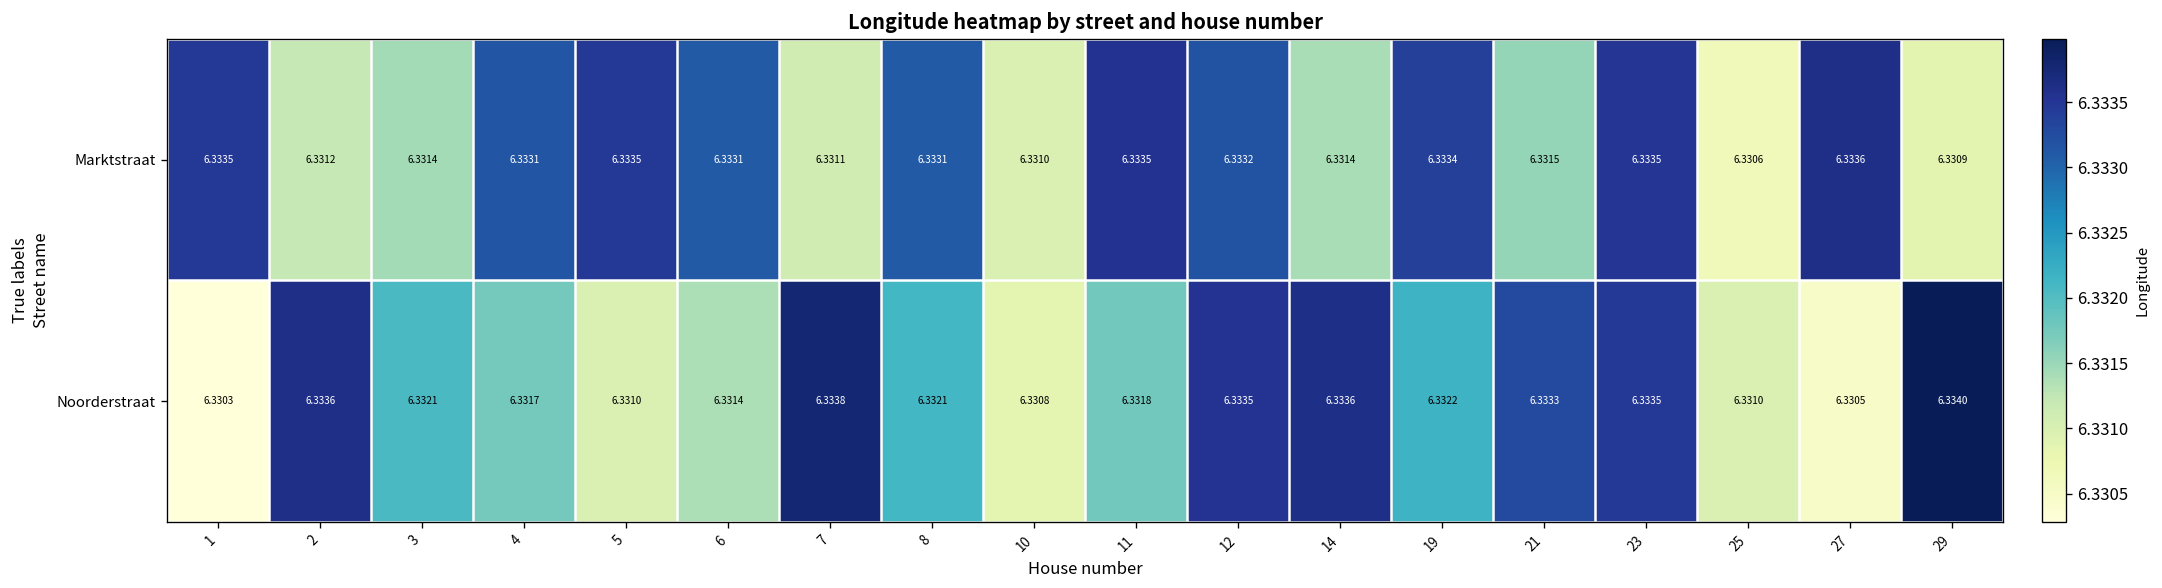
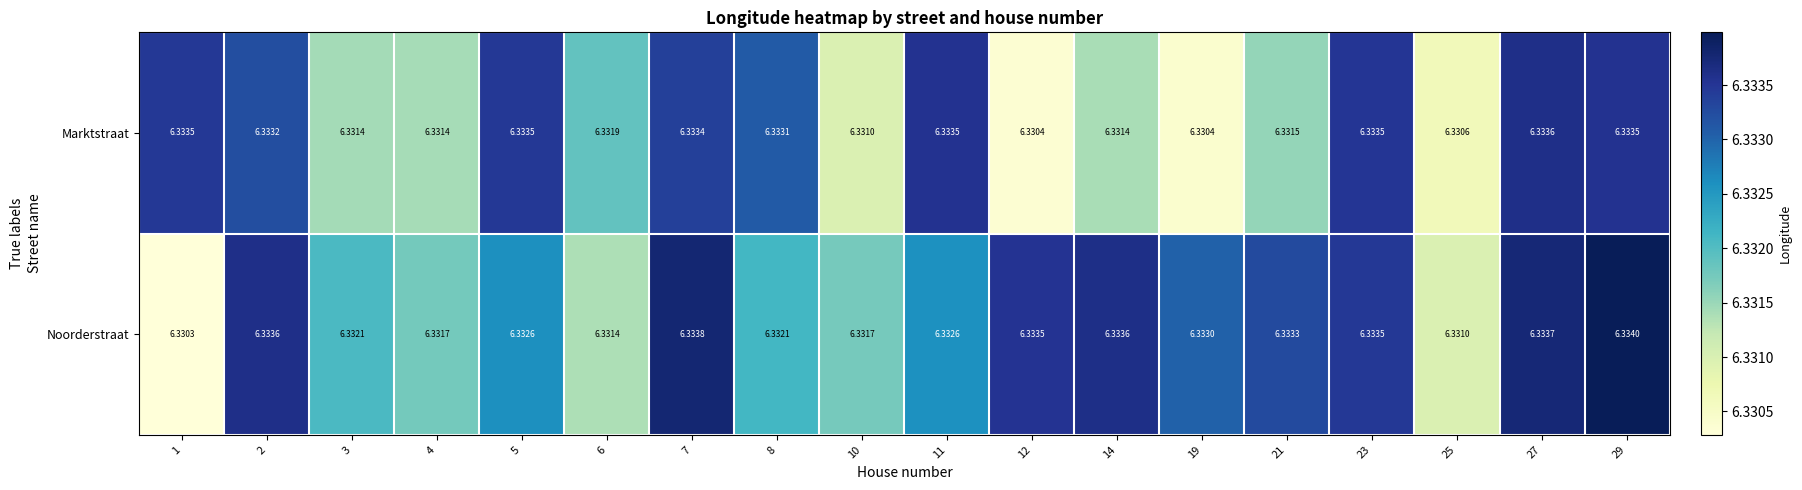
Marktstraat, 2: 6.3312 -> 6.3332
Marktstraat, 4: 6.3331 -> 6.3314
Marktstraat, 6: 6.3331 -> 6.3319
Marktstraat, 7: 6.3311 -> 6.3334
Marktstraat, 12: 6.3332 -> 6.3304
Marktstraat, 19: 6.3334 -> 6.3304
Marktstraat, 29: 6.3309 -> 6.3335
Noorderstraat, 5: 6.3310 -> 6.3326
Noorderstraat, 10: 6.3308 -> 6.3317
Noorderstraat, 11: 6.3318 -> 6.3326
Noorderstraat, 19: 6.3322 -> 6.3330
Noorderstraat, 27: 6.3305 -> 6.3337
